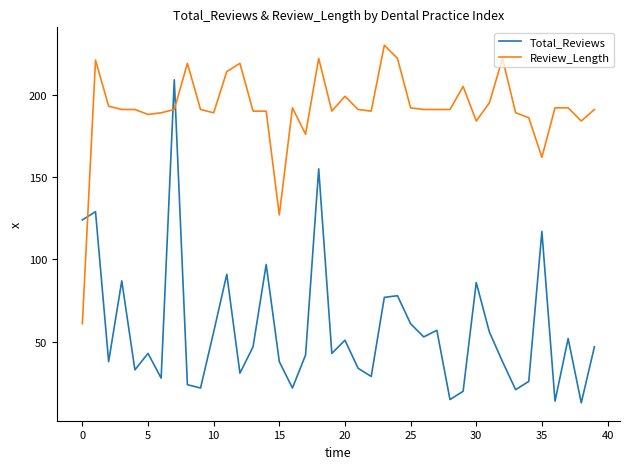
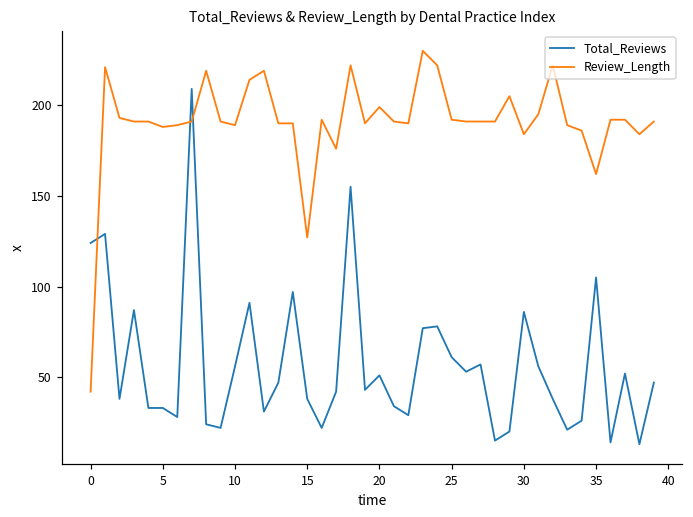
Review_Length, 0: 61 -> 42
Total_Reviews, 5: 43 -> 33
Total_Reviews, 35: 117 -> 105
